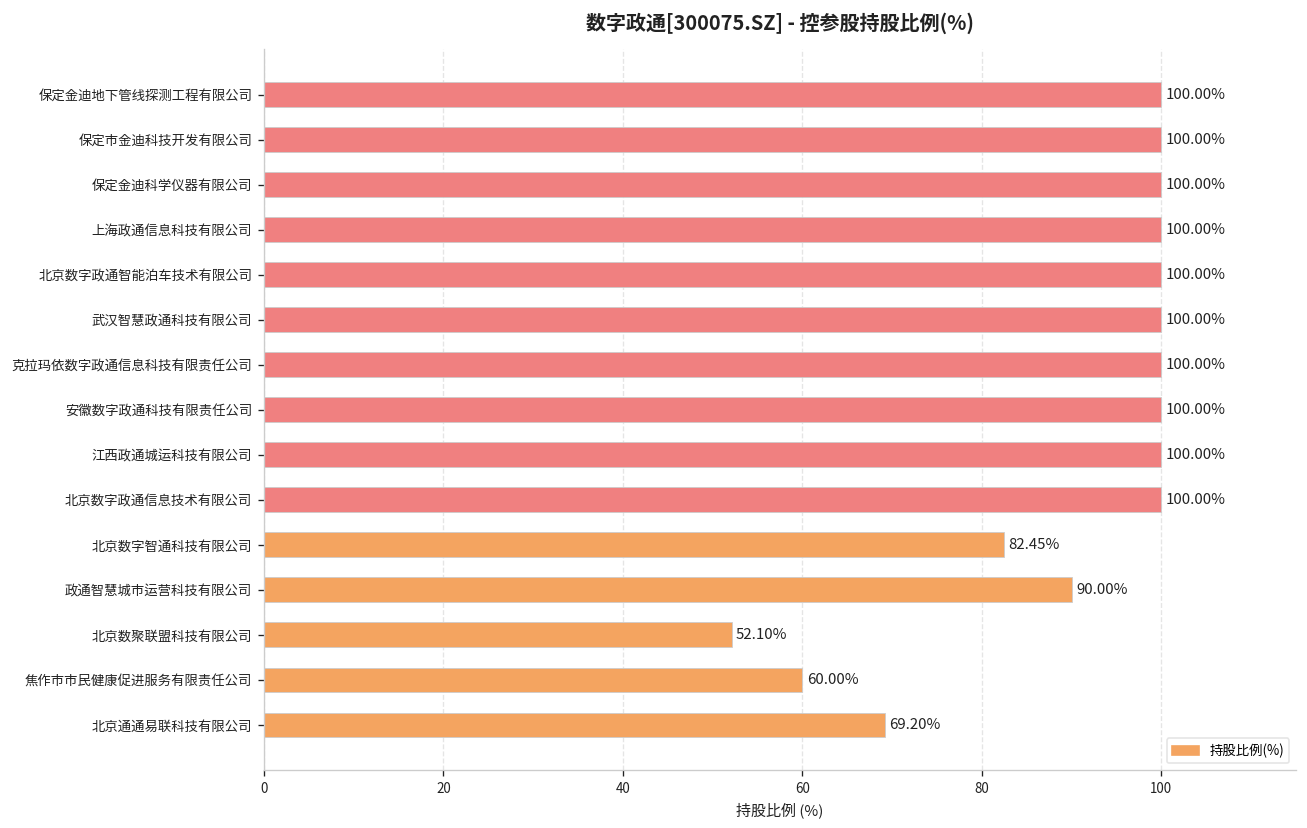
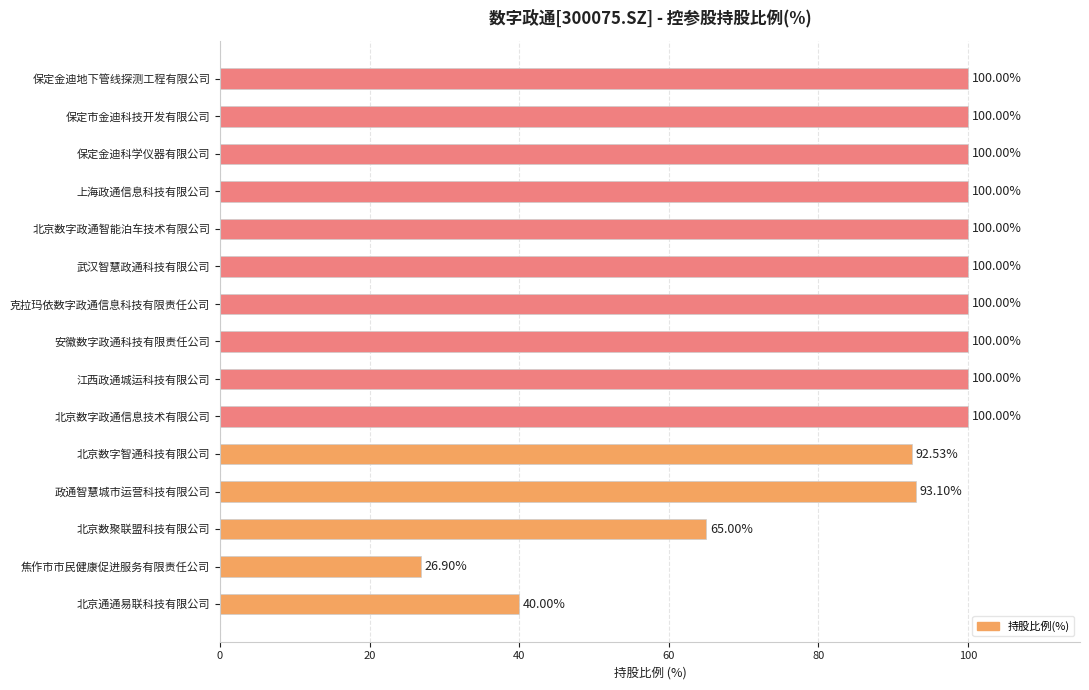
北京数字智通科技有限公司: 82.45% -> 92.53%
政通智慧城市运营科技有限公司: 90.00% -> 93.10%
北京数聚联盟科技有限公司: 52.10% -> 65.00%
焦作市市民健康促进服务有限责任公司: 60.00% -> 26.90%
北京通通易联科技有限公司: 69.20% -> 40.00%
